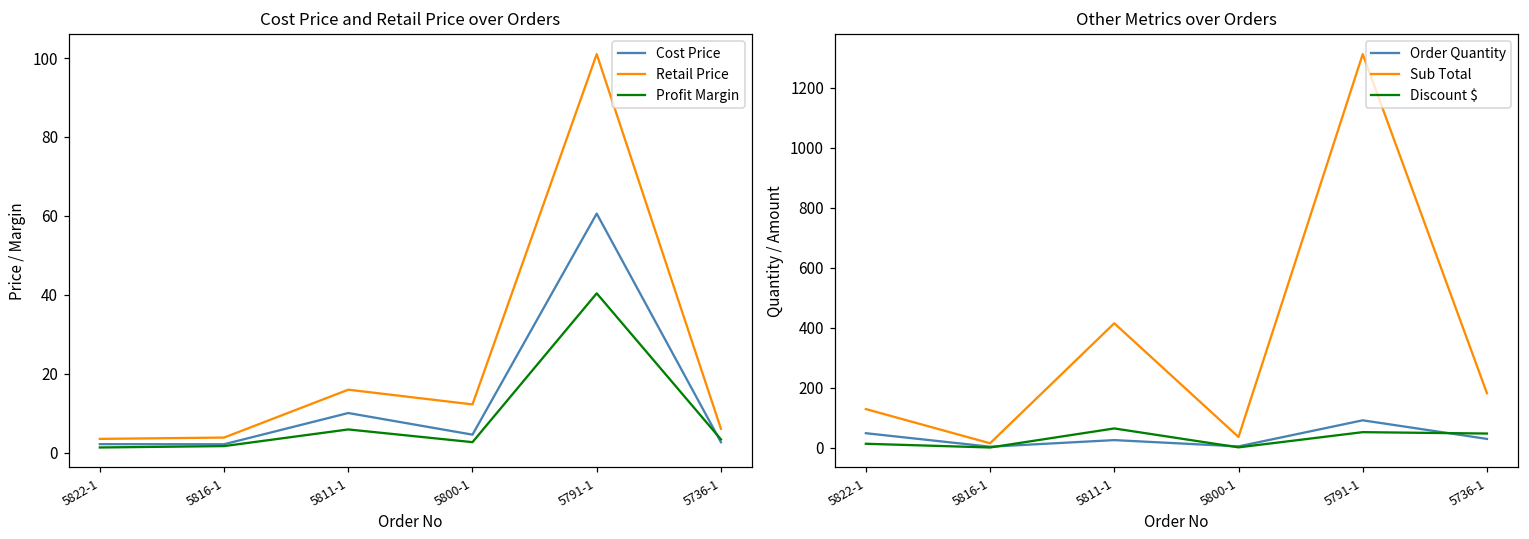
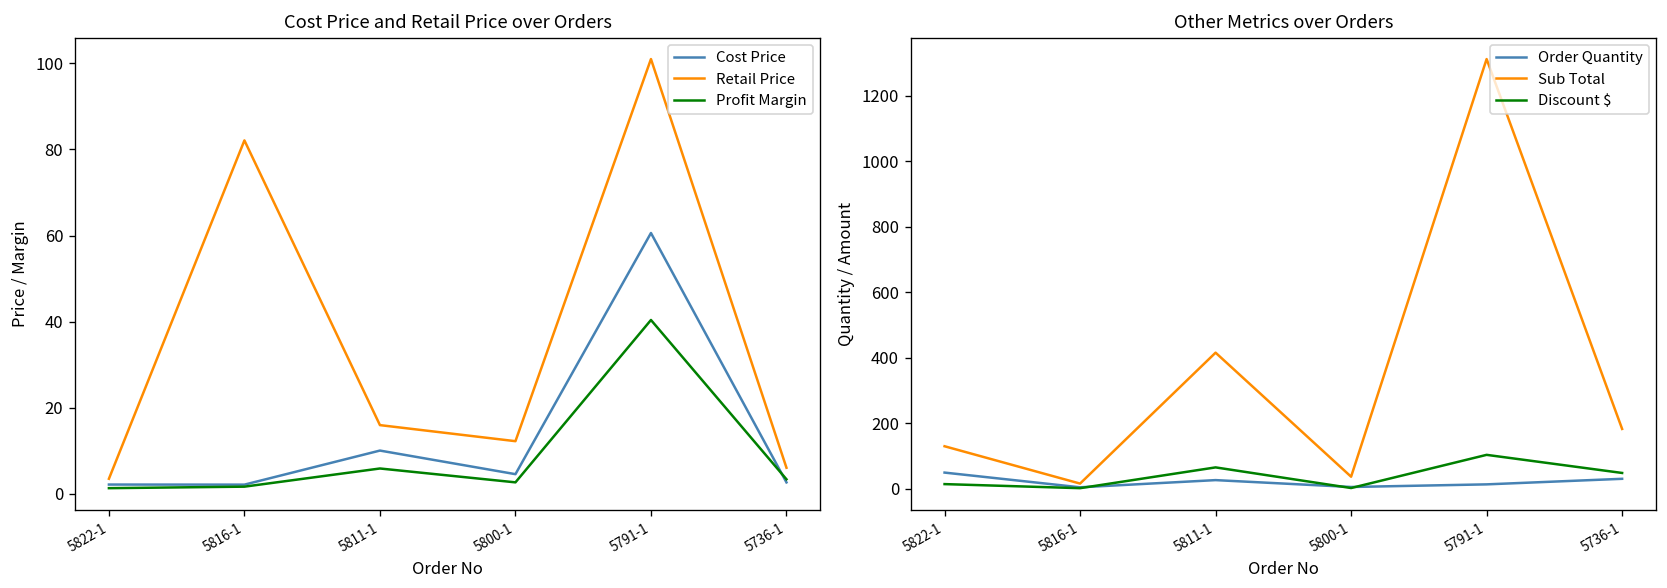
Cost Price and Retail Price over Orders, Retail Price, 5816-1: 4 -> 82
Other Metrics over Orders, Order Quantity, 5791-1: 90 -> 10
Other Metrics over Orders, Discount $, 5791-1: 50 -> 100
